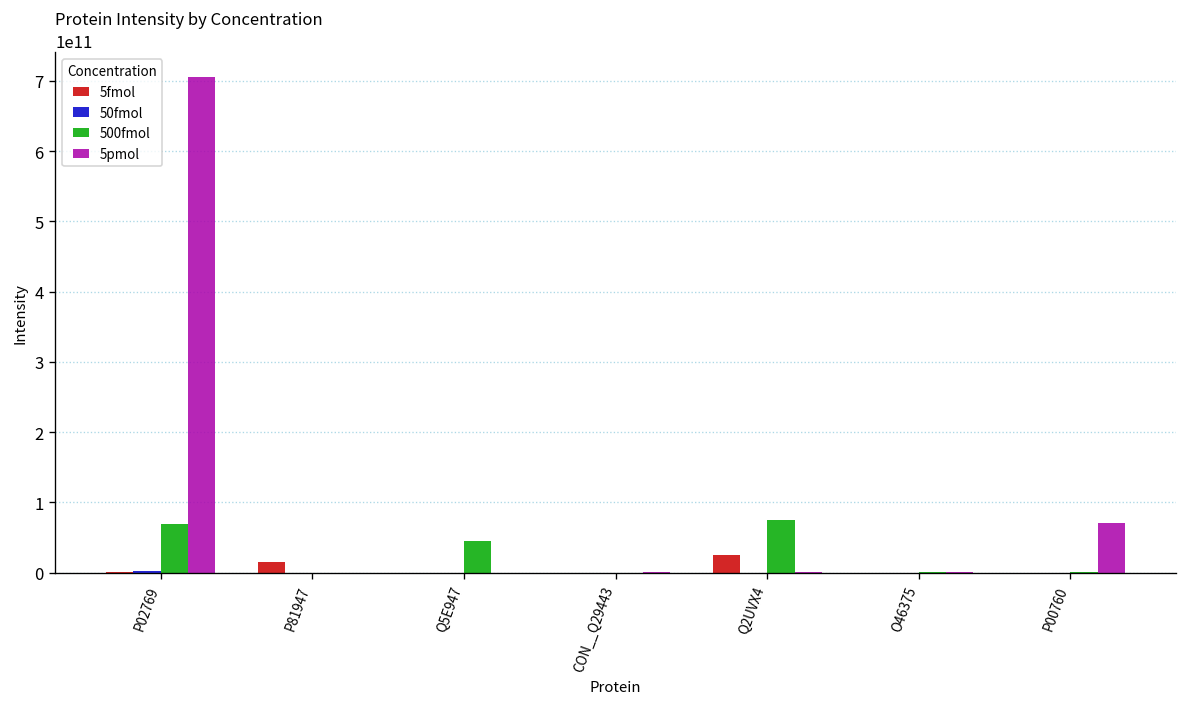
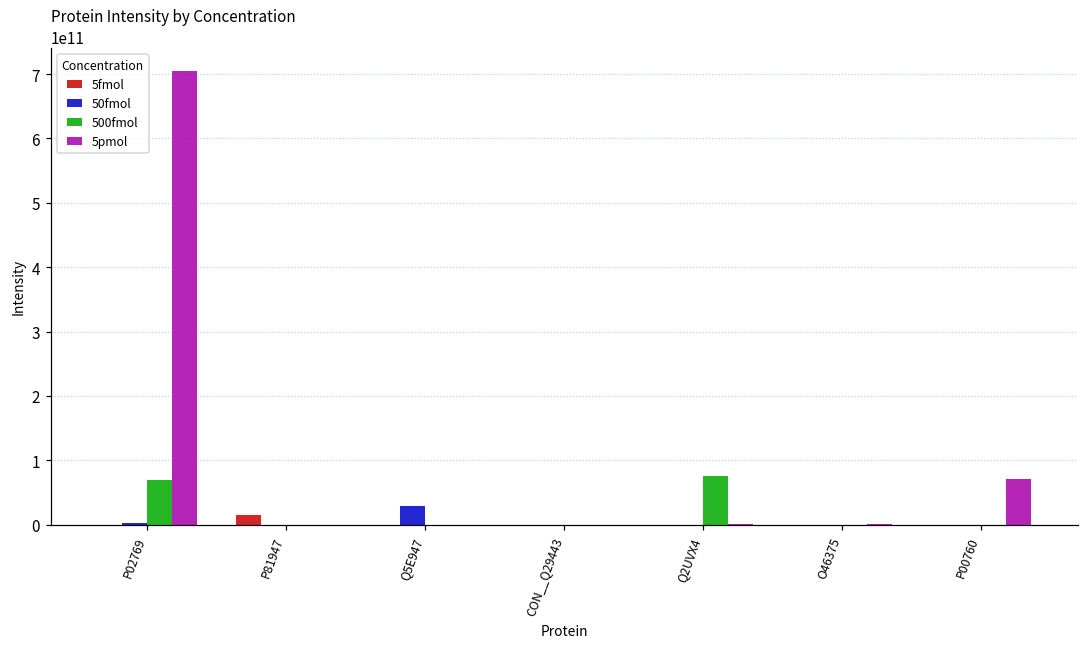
50fmol, Q5E947: 0 -> 30000000000
500fmol, Q5E947: 50000000000 -> 0
5fmol, Q2UVX4: 30000000000 -> 0
